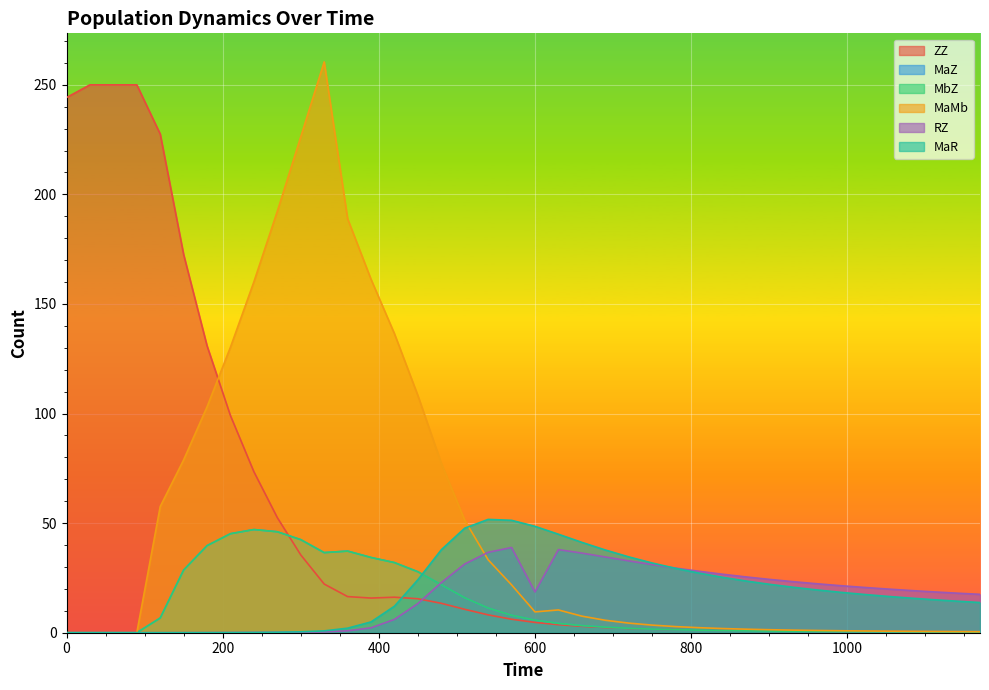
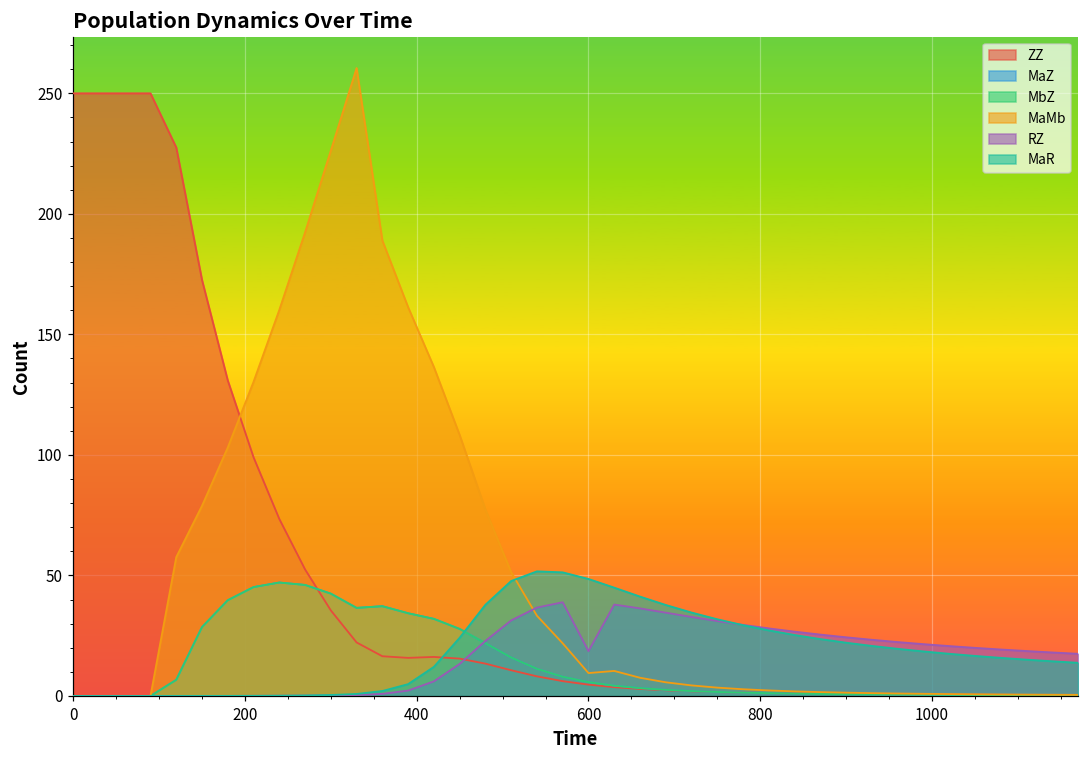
ZZ, 0: 244 -> 250
